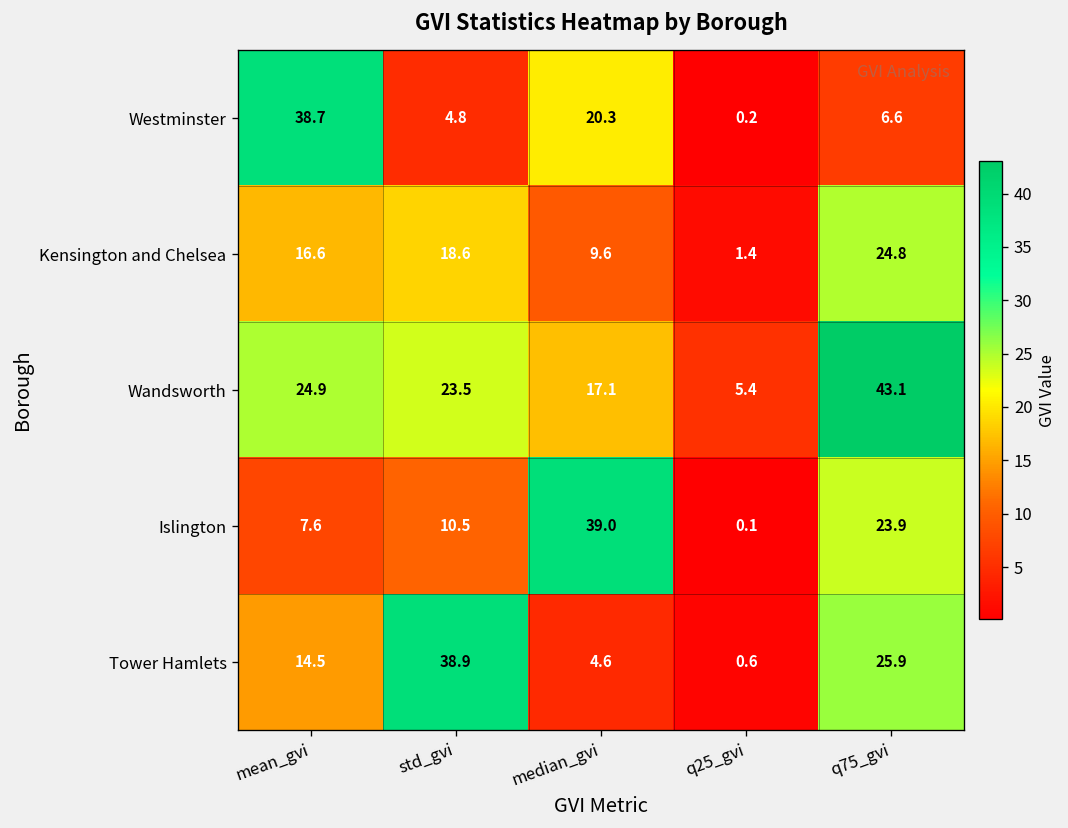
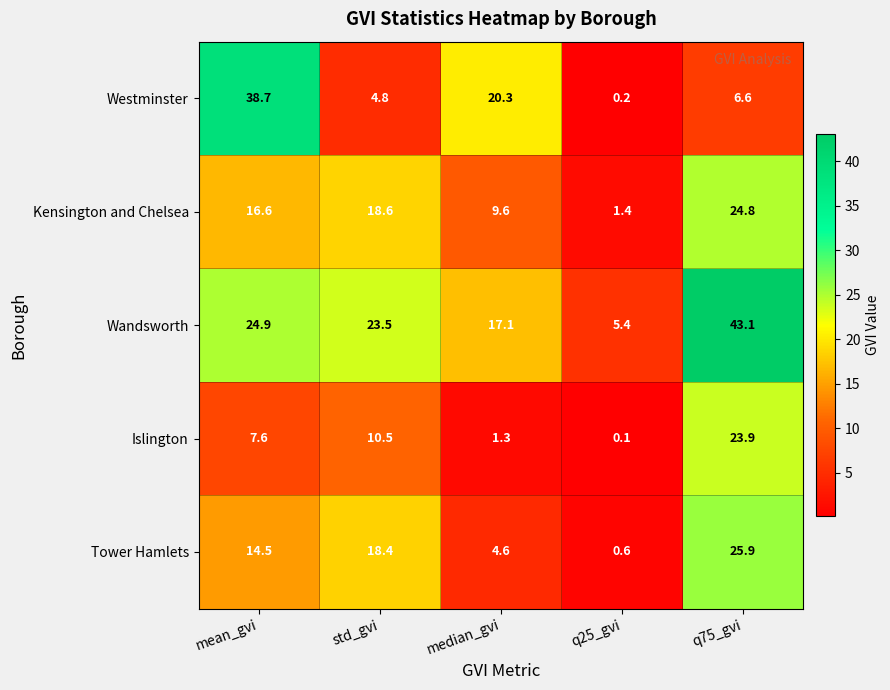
Islington, median_gvi: 39.0 -> 1.3
Tower Hamlets, std_gvi: 38.9 -> 18.4
